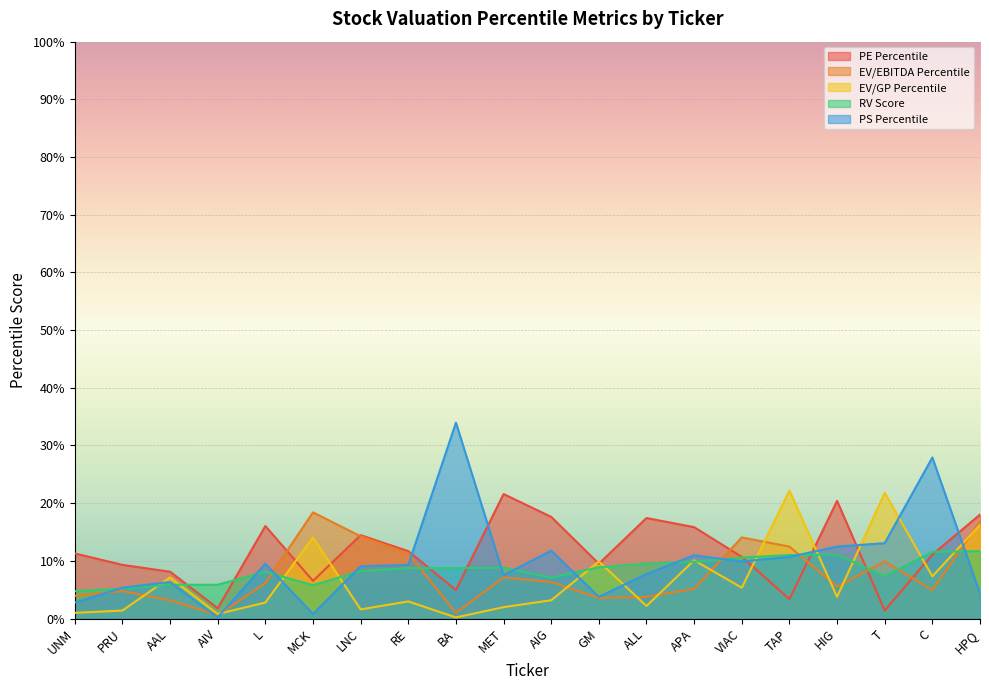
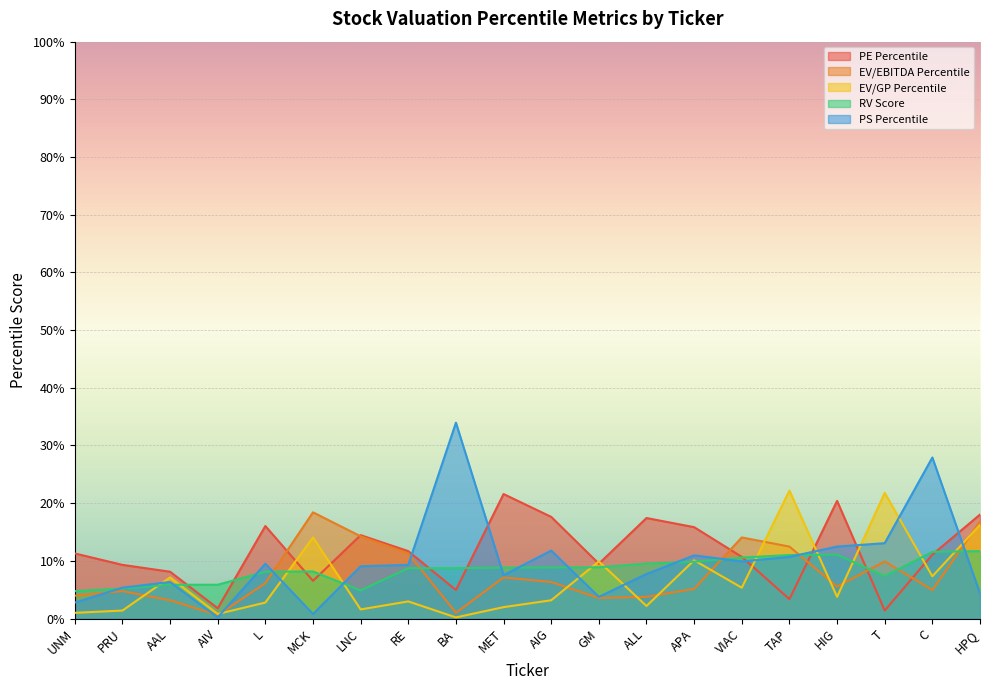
RV Score, MCK: 6% -> 8%
RV Score, LNC: 8% -> 5%
RV Score, AIG: 7% -> 9%
